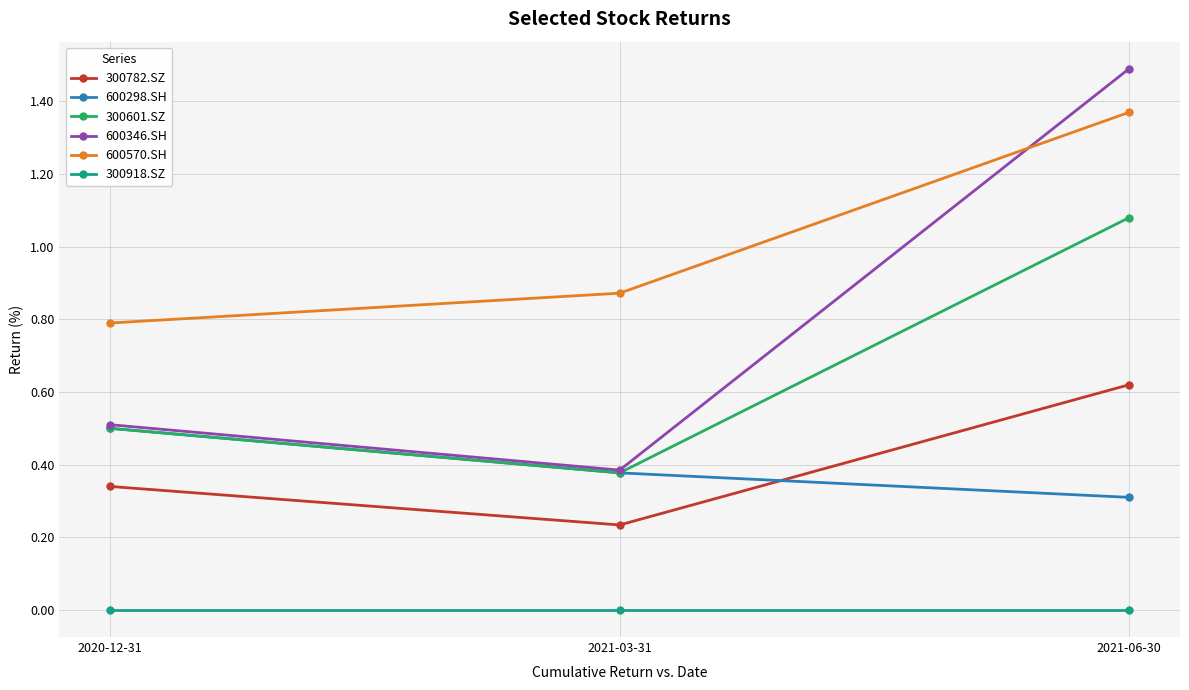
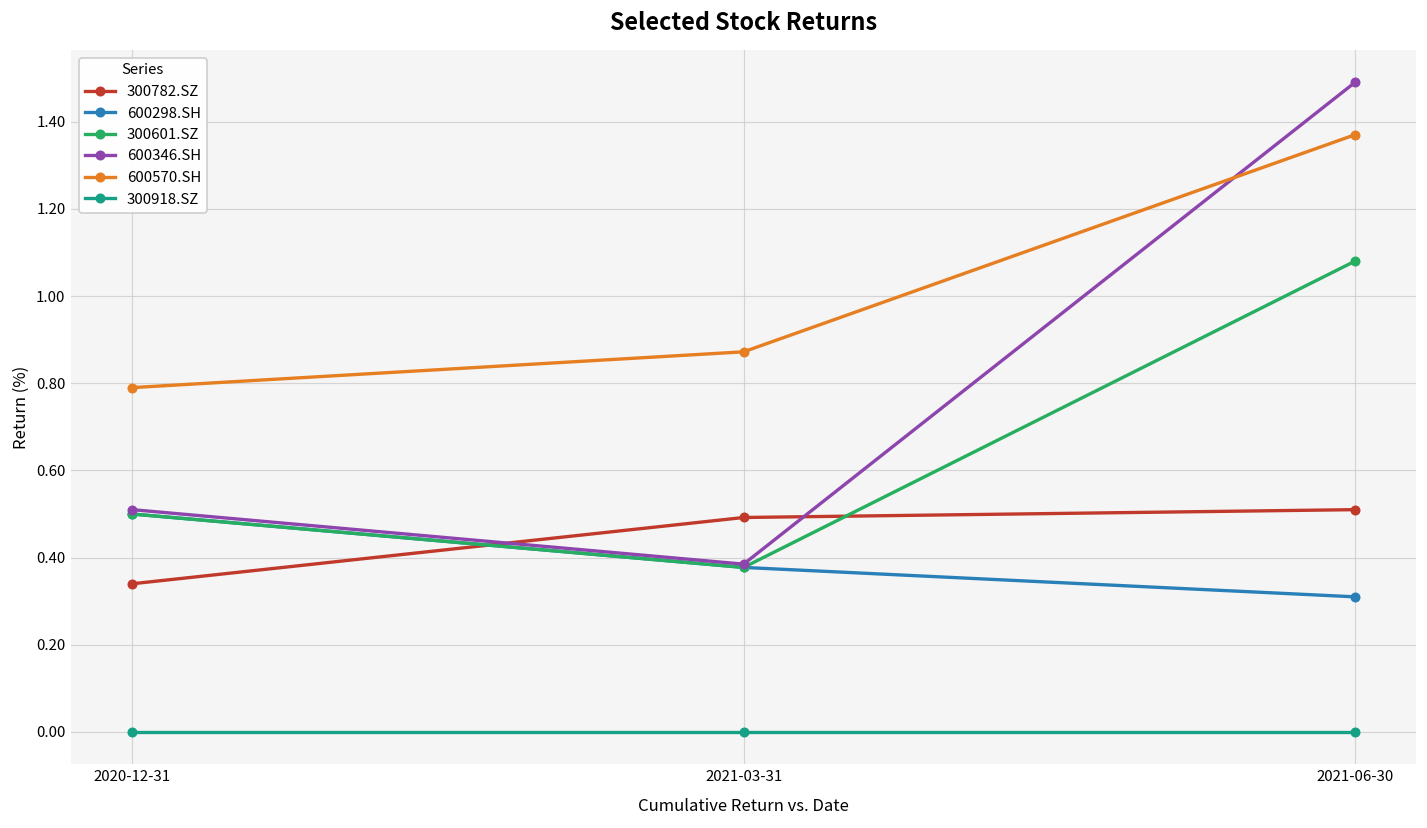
300782.SZ, 2021-03-31: 0.23 -> 0.49
300782.SZ, 2021-06-30: 0.62 -> 0.51
